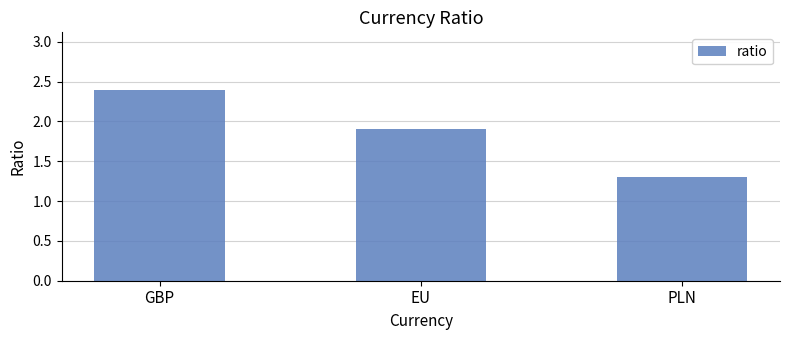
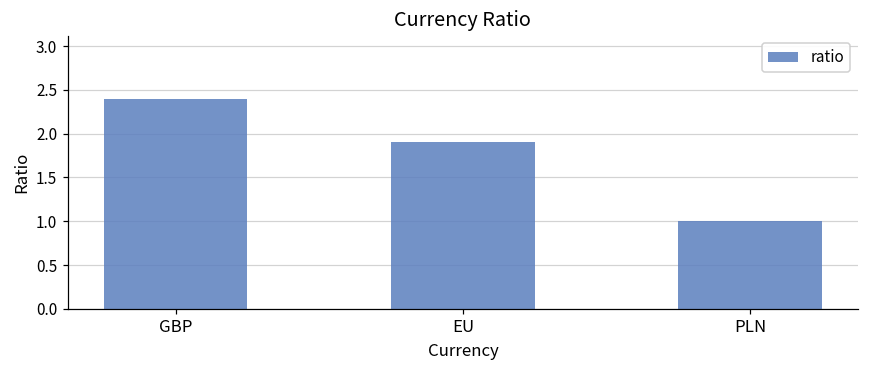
PLN: 1.3 -> 1.0
